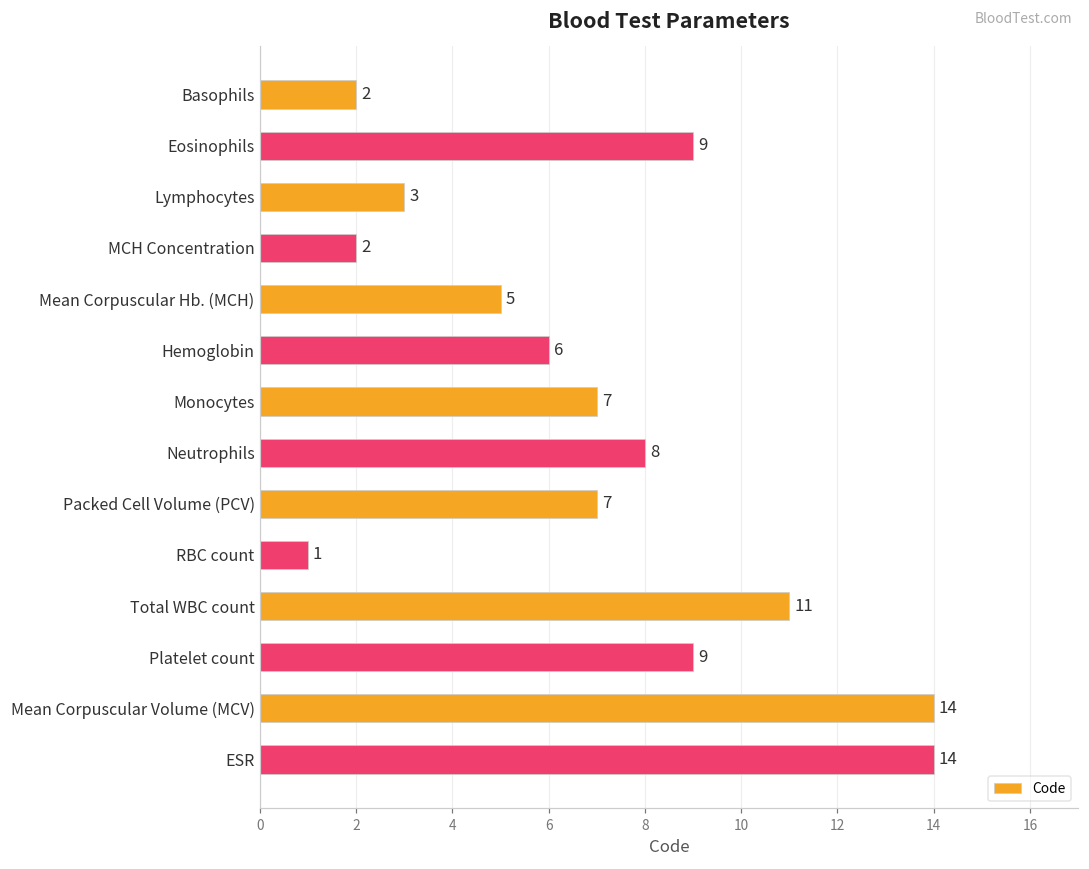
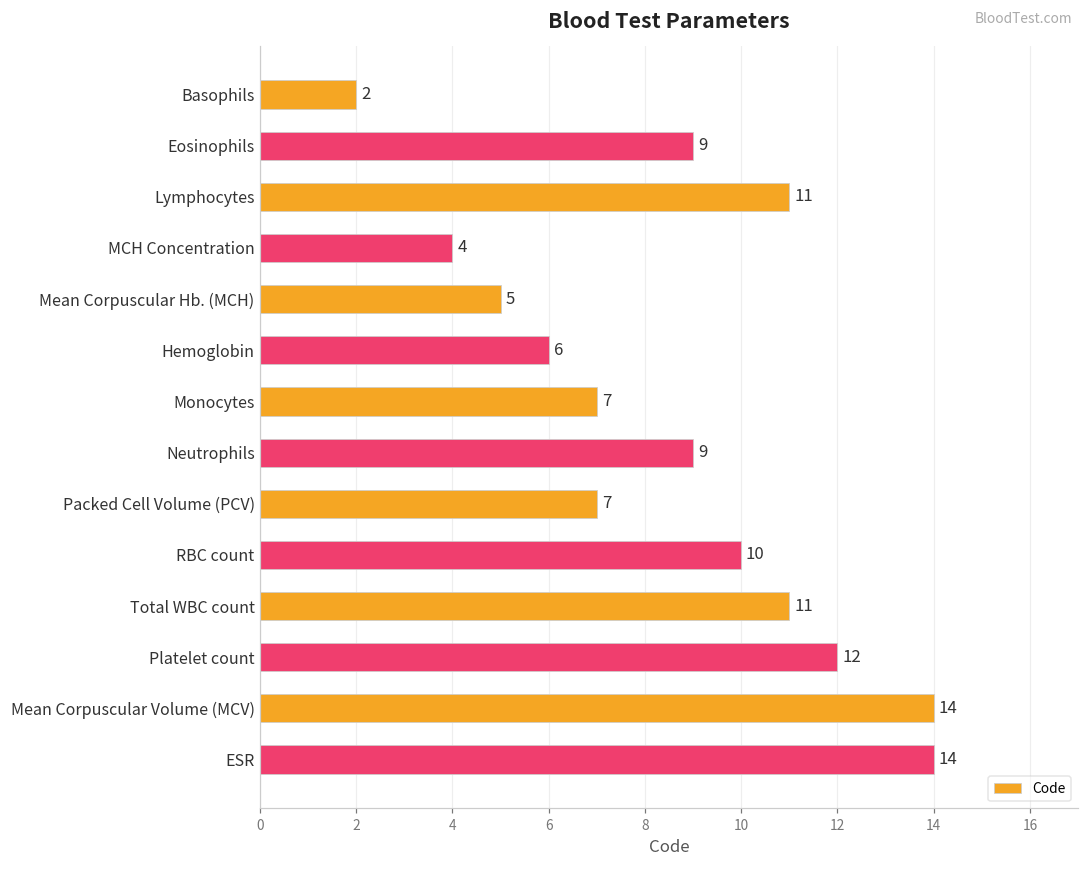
Lymphocytes: 3 -> 11
MCH Concentration: 2 -> 4
Neutrophils: 8 -> 9
RBC count: 1 -> 10
Platelet count: 9 -> 12
